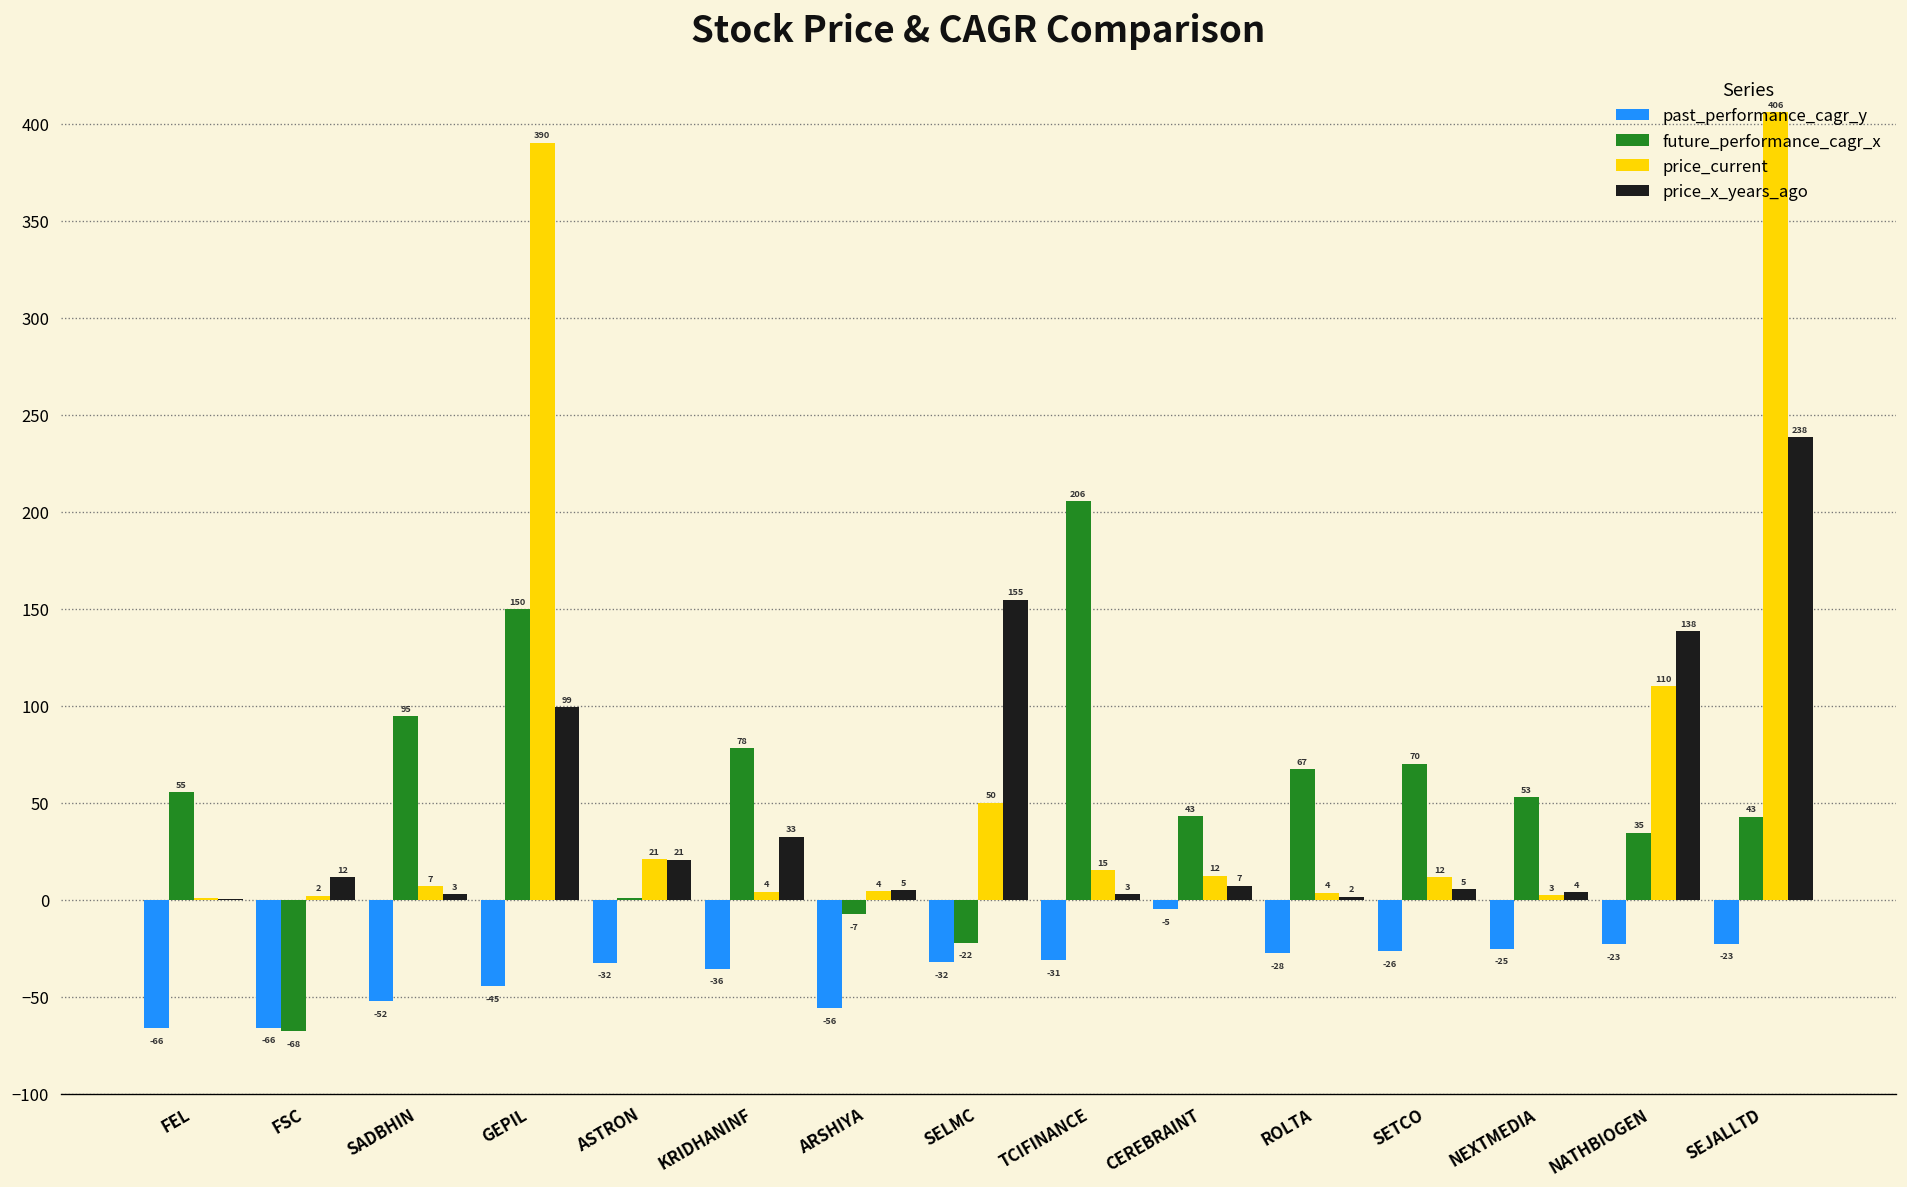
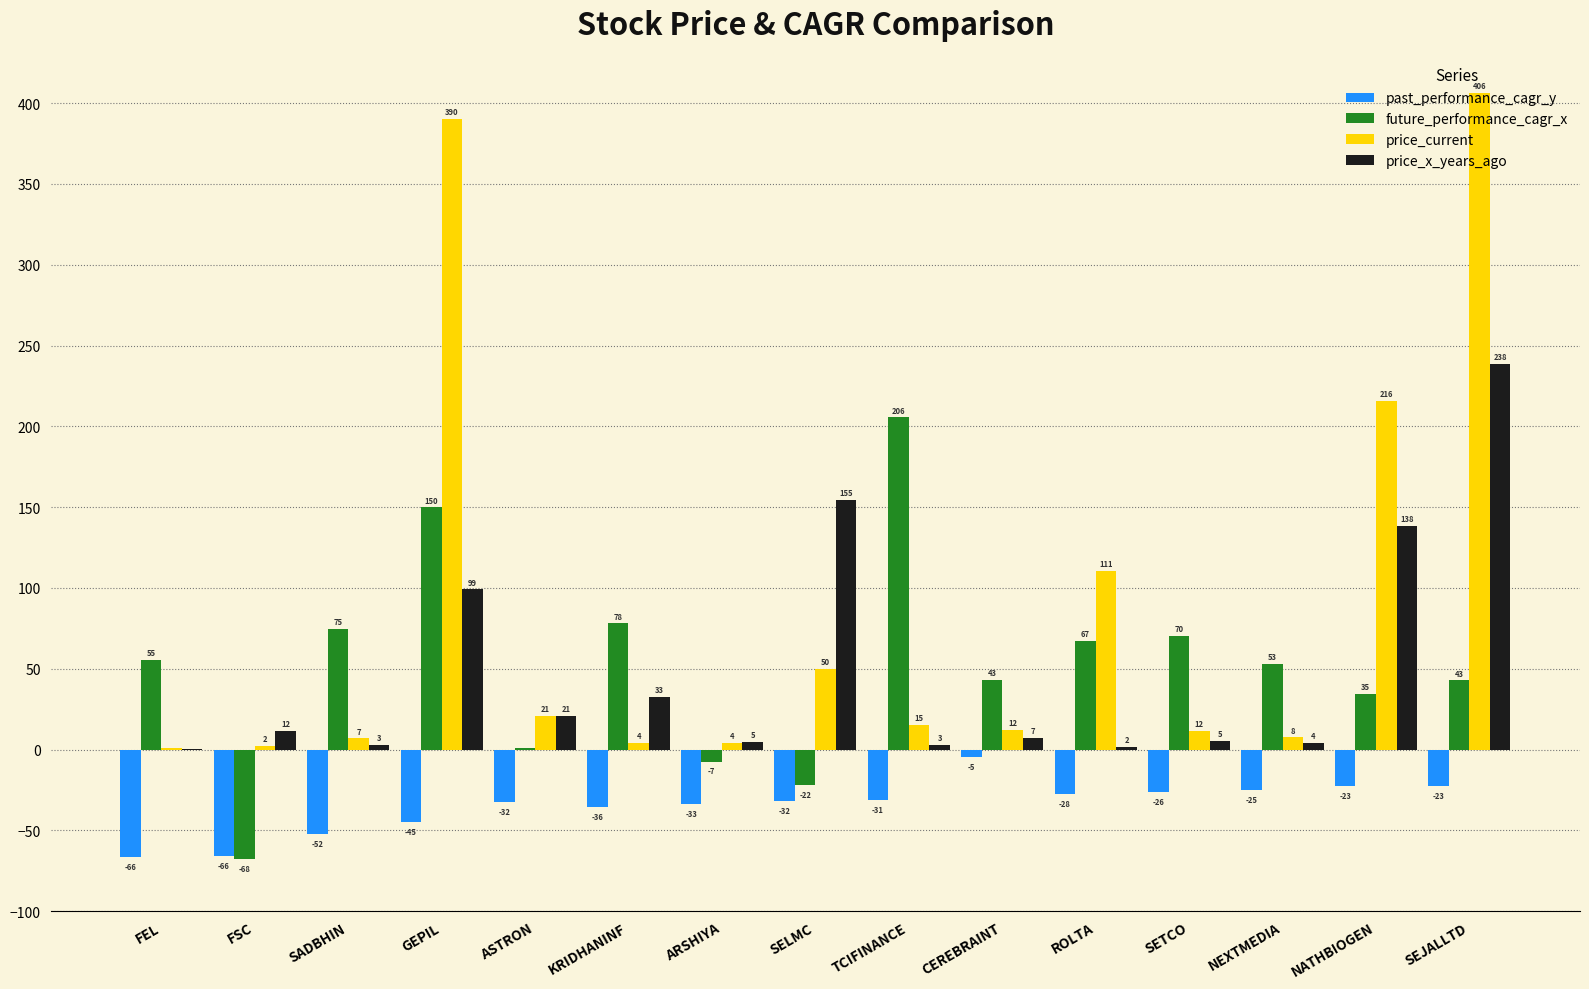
future_performance_cagr_x, SADBHIN: 95 -> 75
past_performance_cagr_y, ARSHIYA: -56 -> -33
price_current, ROLTA: 4 -> 111
price_current, NEXTMEDIA: 3 -> 8
price_current, NATHBIOGEN: 110 -> 216
